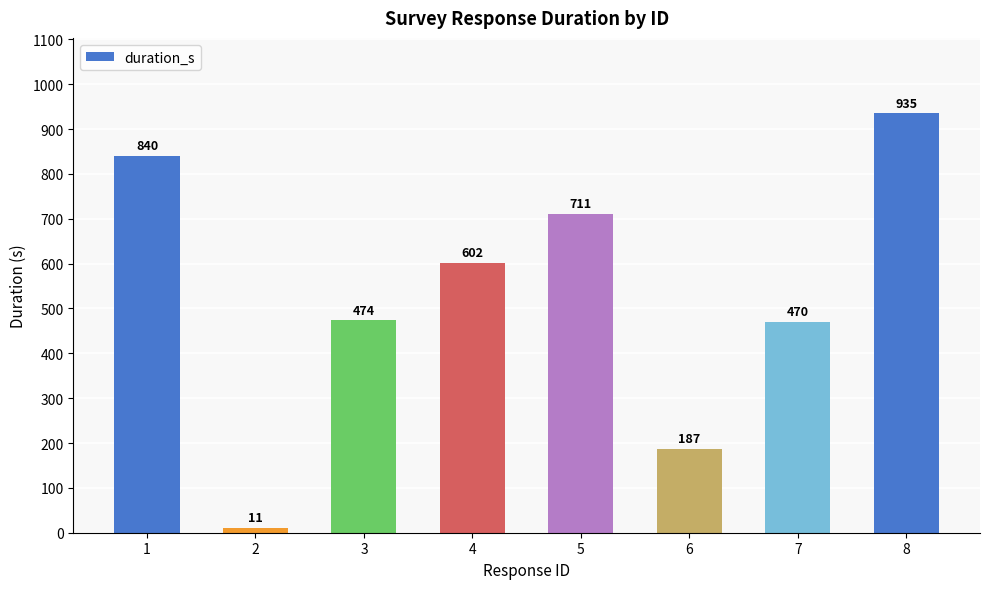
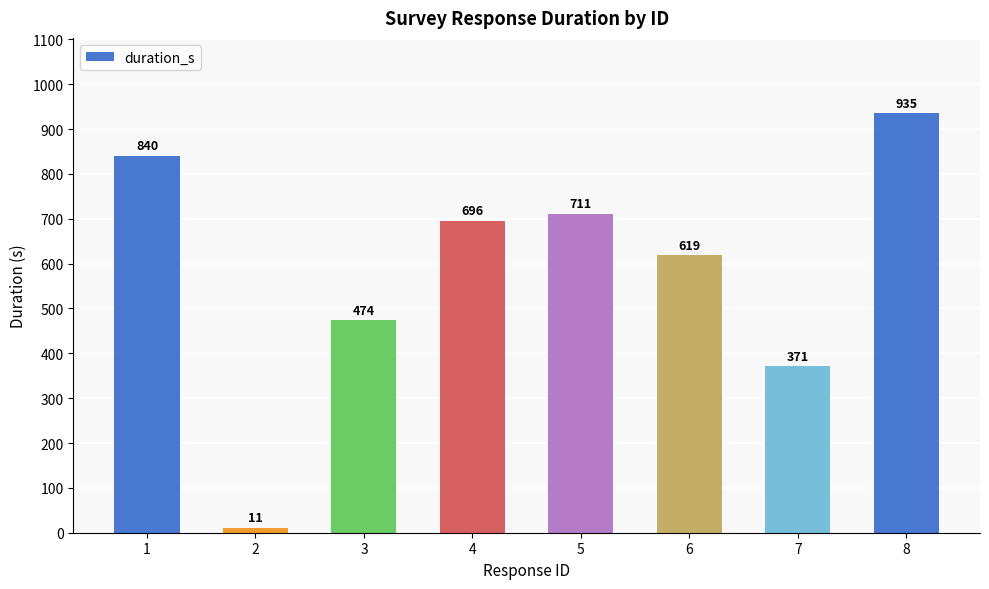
4: 602 -> 696
6: 187 -> 619
7: 470 -> 371
